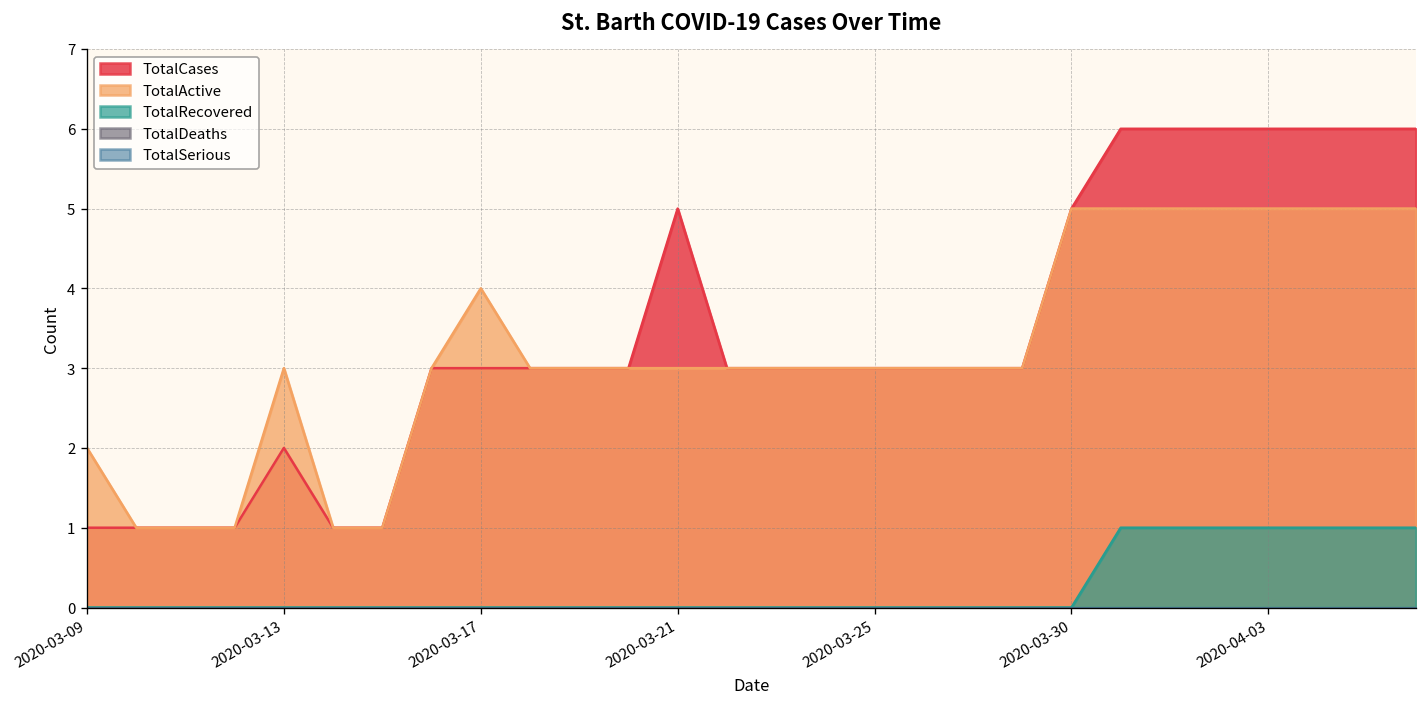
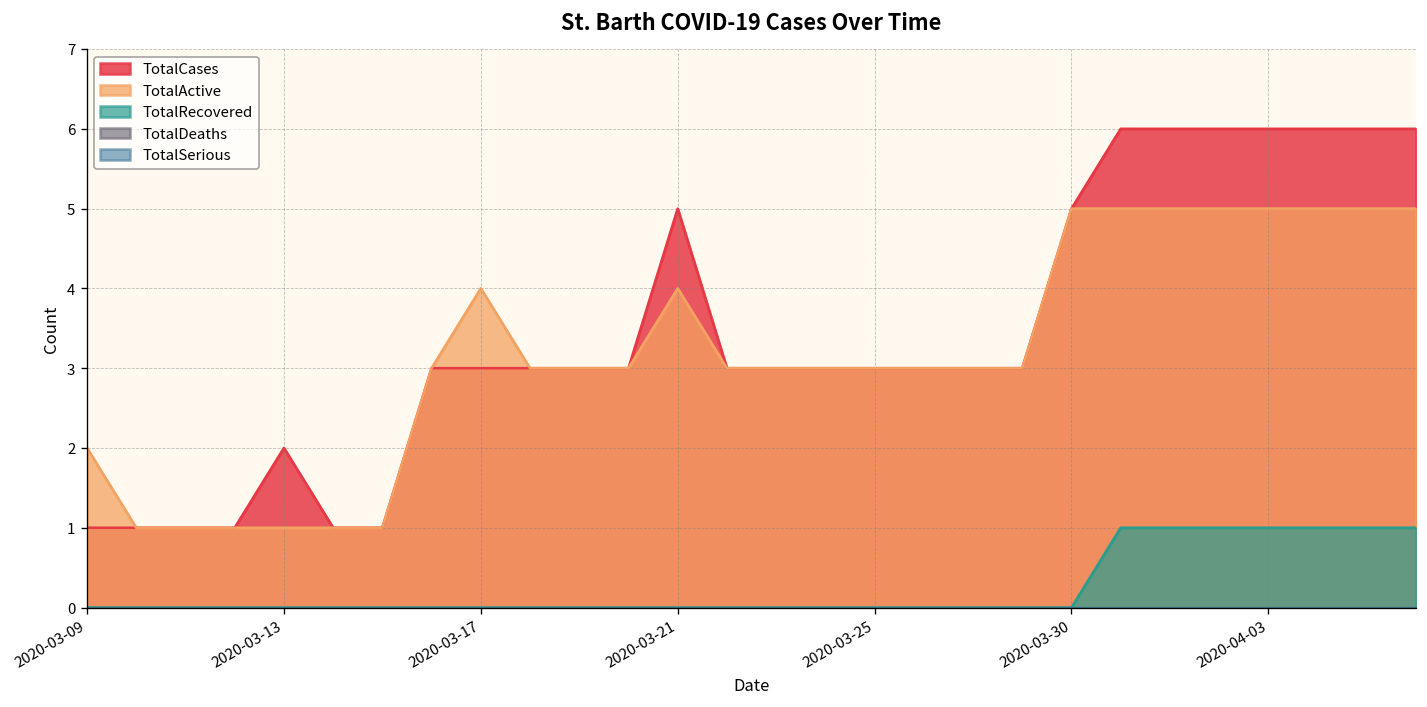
TotalActive, 2020-03-13: 3 -> 1
TotalActive, 2020-03-21: 3 -> 4
